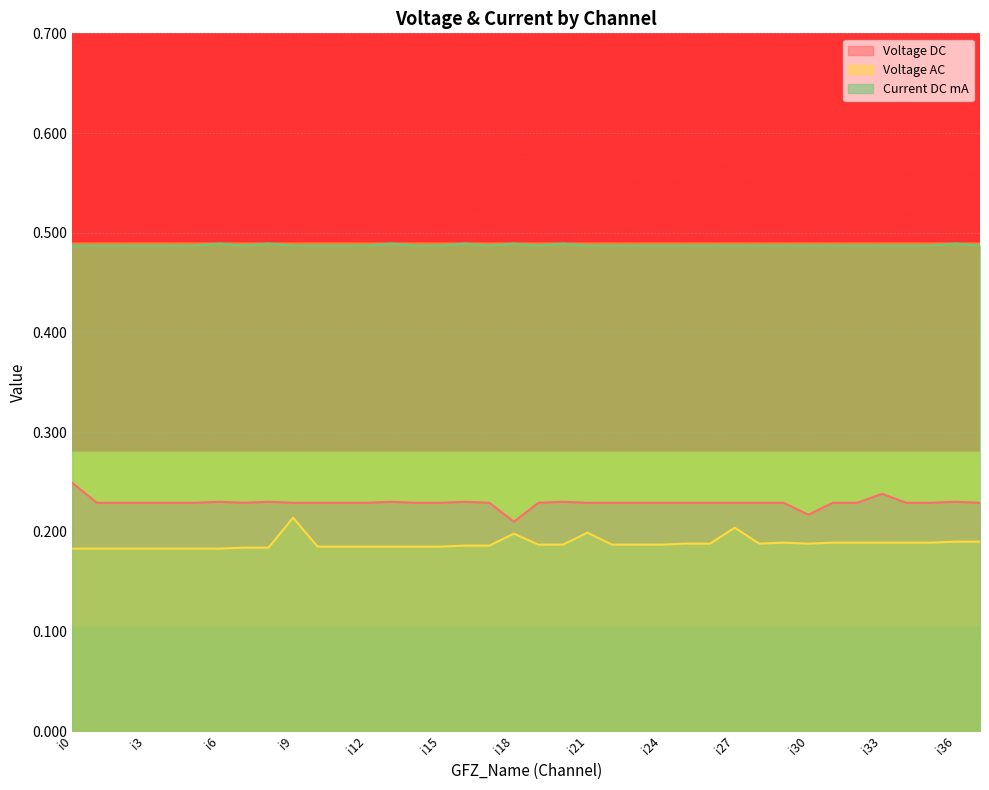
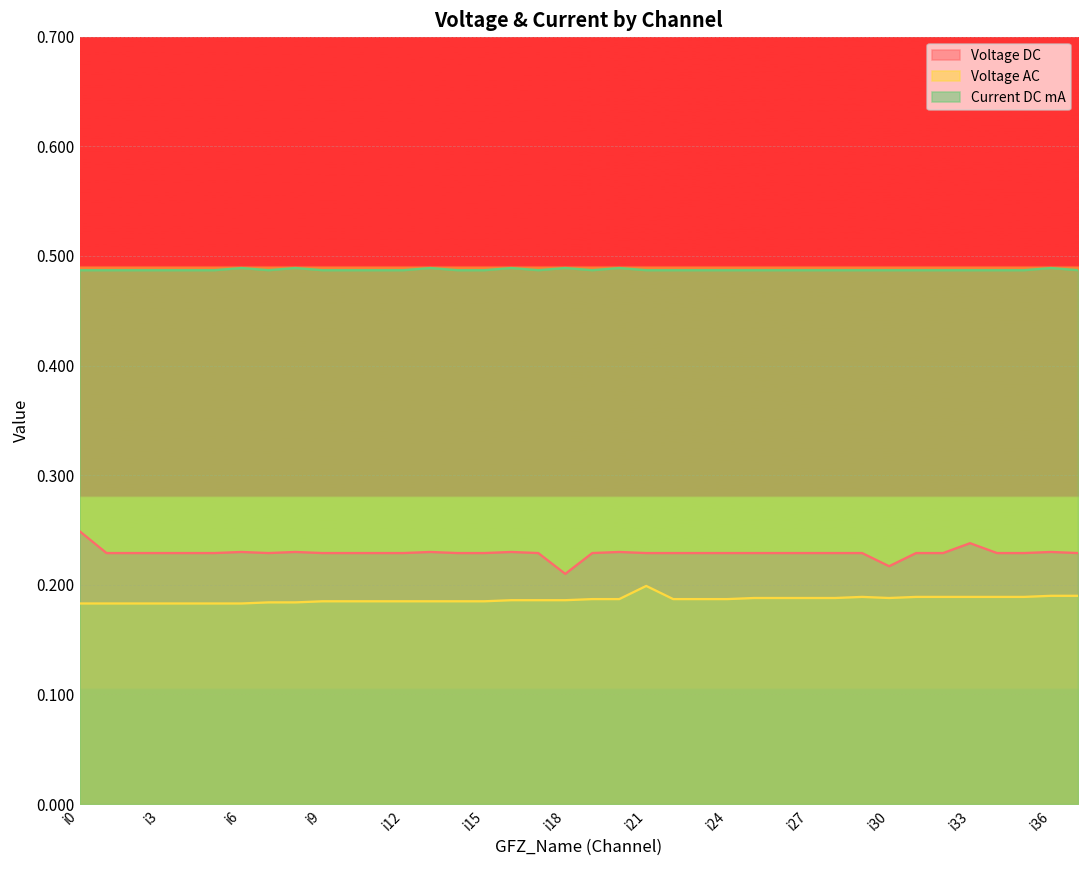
Voltage AC, i9: 0.21 -> 0.19
Voltage AC, i18: 0.20 -> 0.19
Voltage AC, i27: 0.20 -> 0.19
